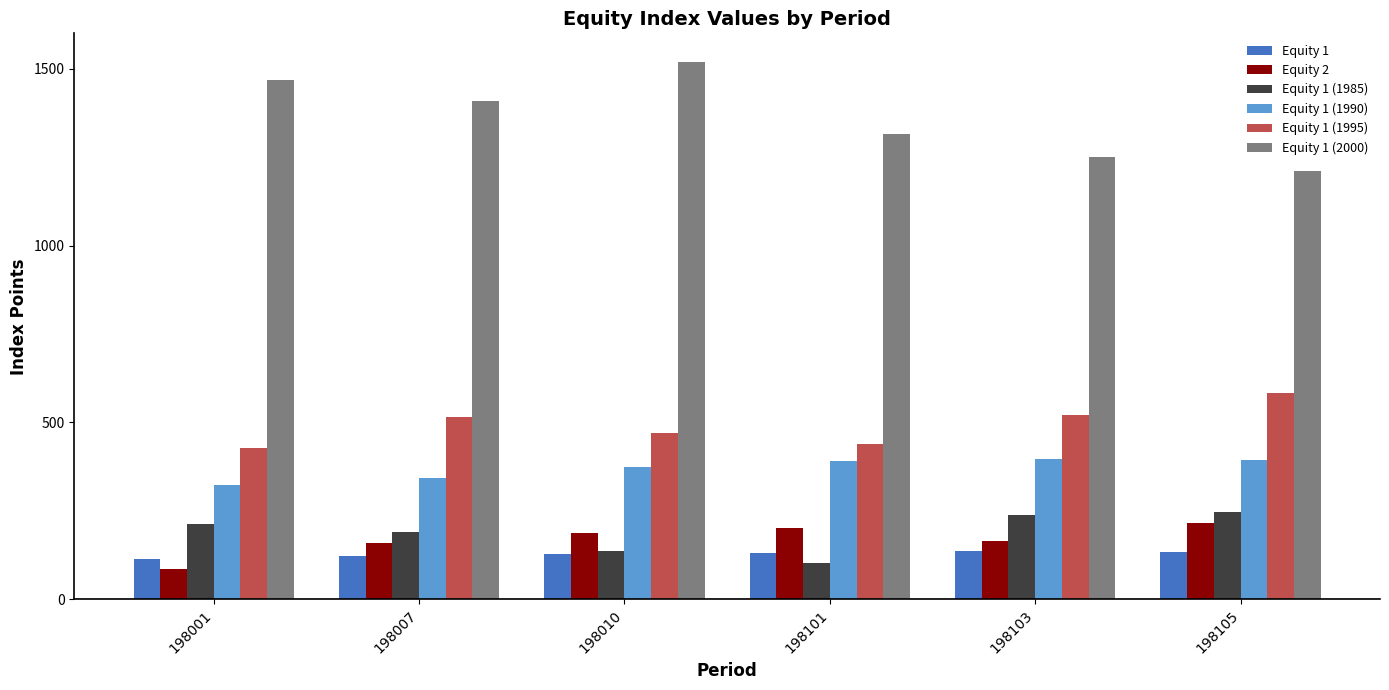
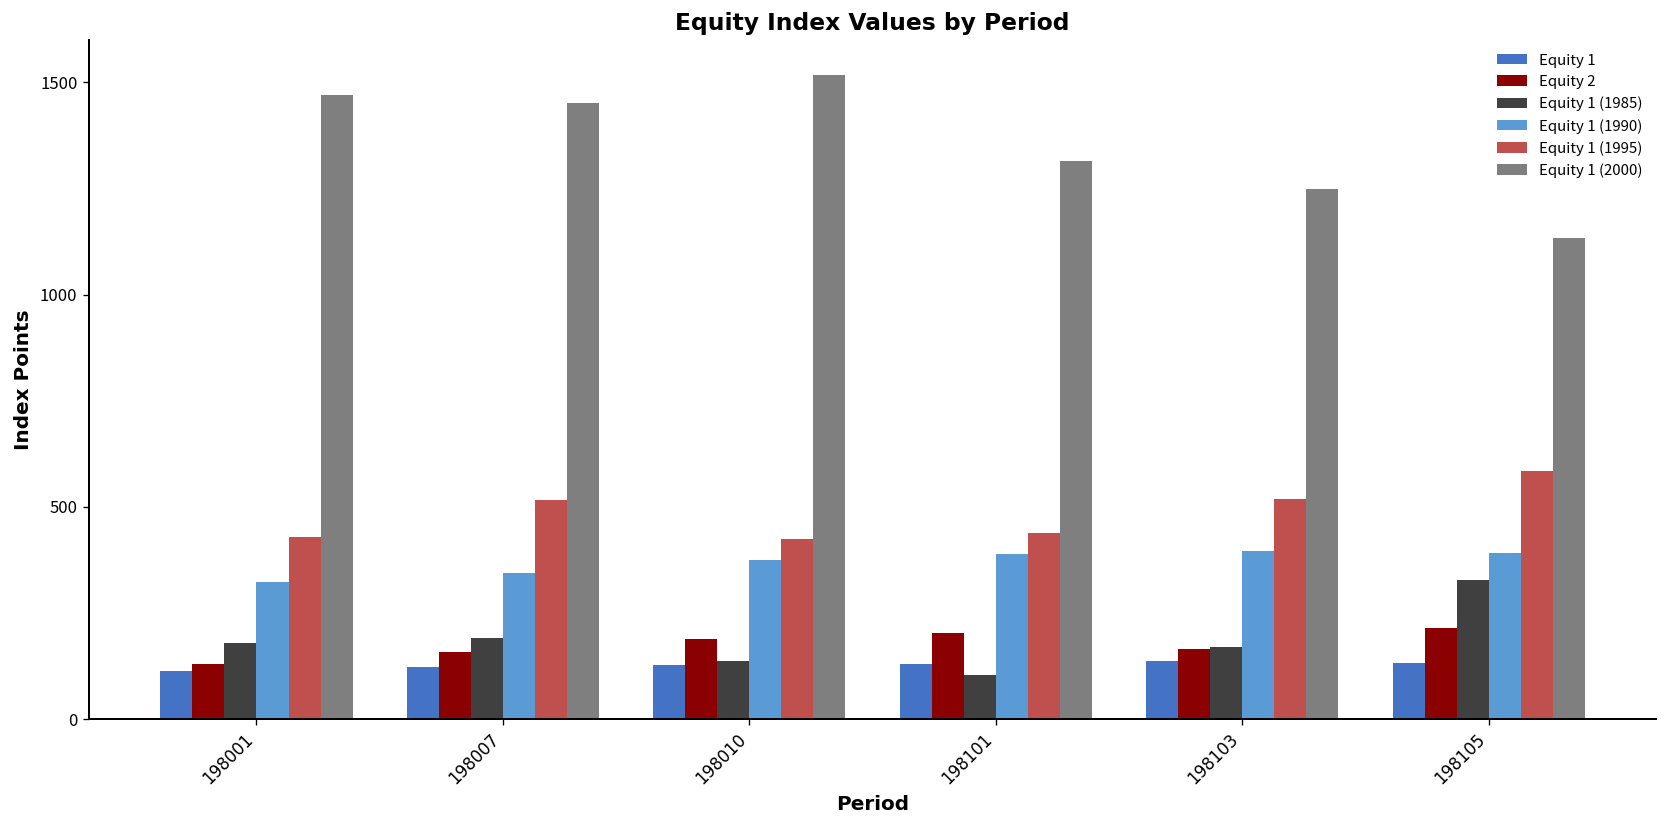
Equity 2, 198001: 90 -> 130
Equity 1 (1985), 198001: 210 -> 180
Equity 1 (2000), 198007: 1410 -> 1450
Equity 1 (1995), 198010: 470 -> 420
Equity 1 (1985), 198103: 240 -> 170
Equity 1 (1985), 198105: 250 -> 330
Equity 1 (2000), 198105: 1210 -> 1130
